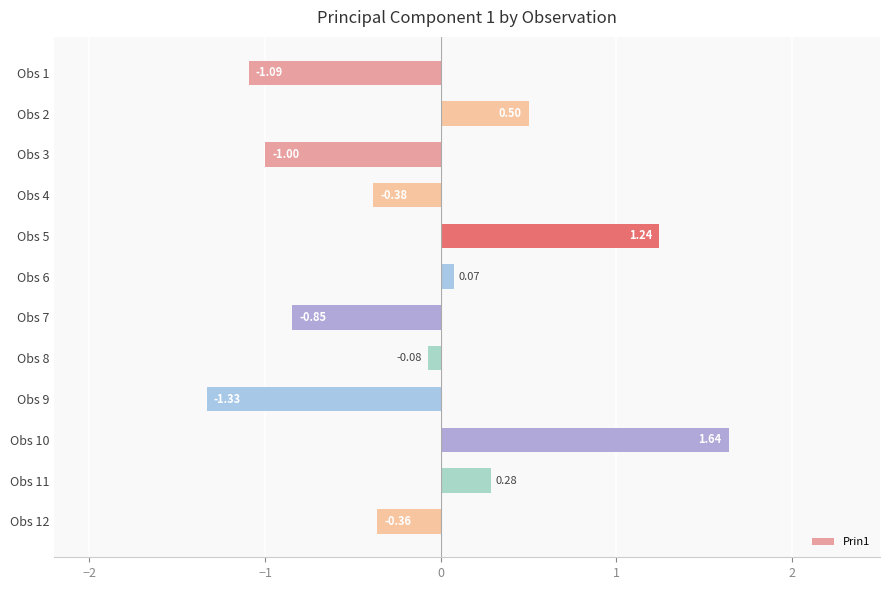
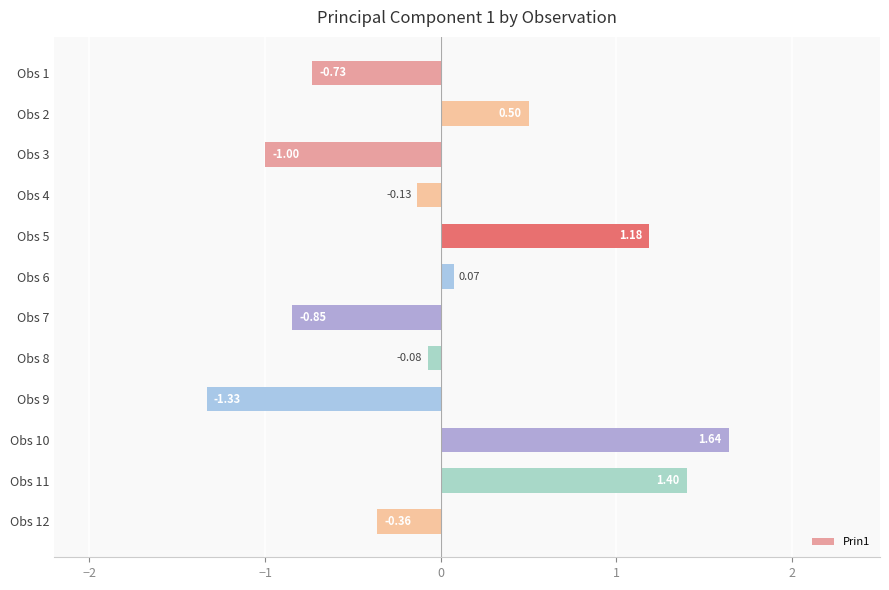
Obs 1: -1.09 -> -0.73
Obs 4: -0.38 -> -0.13
Obs 5: 1.24 -> 1.18
Obs 11: 0.28 -> 1.40
